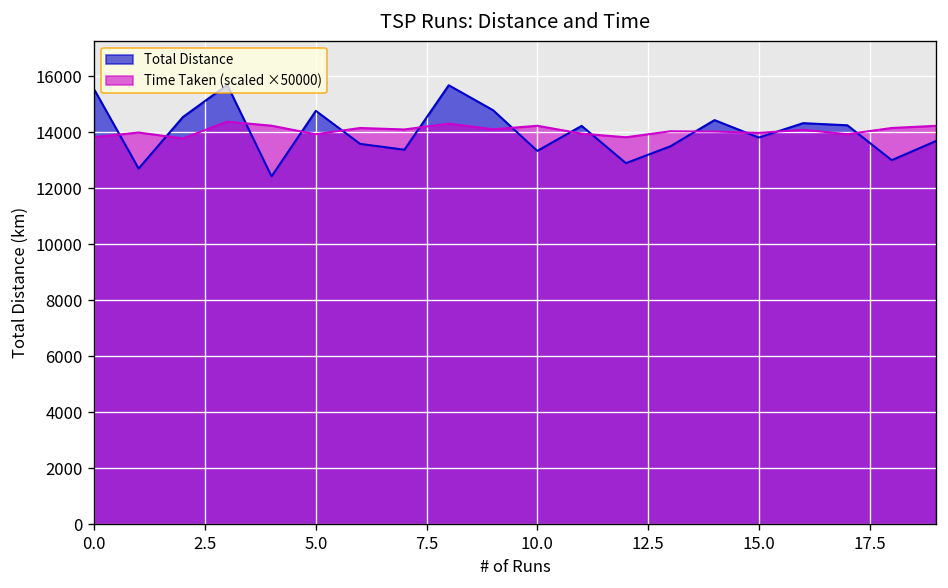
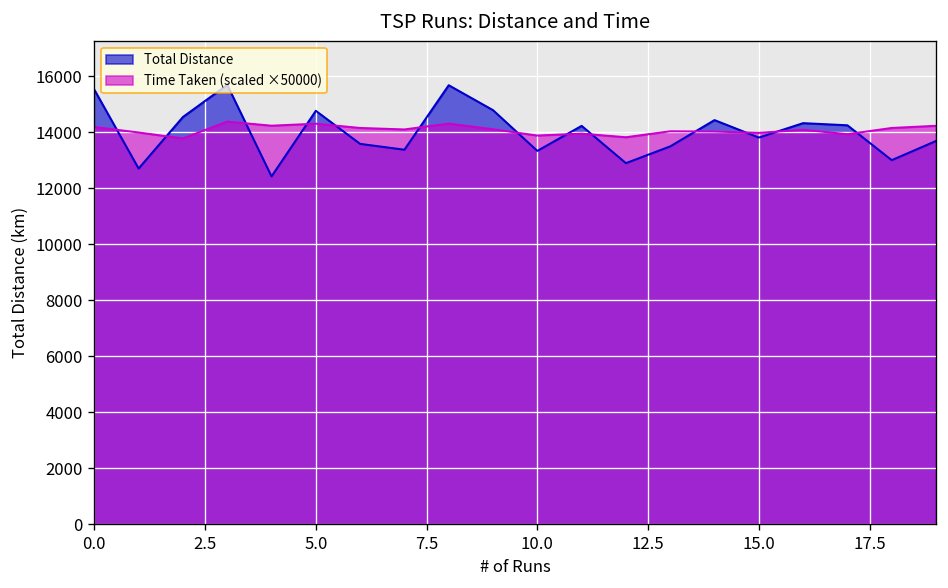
Time Taken (scaled ×50000), 0.0: 13800 -> 14200
Time Taken (scaled ×50000), 5.0: 13900 -> 14300
Time Taken (scaled ×50000), 10.0: 14200 -> 13900
